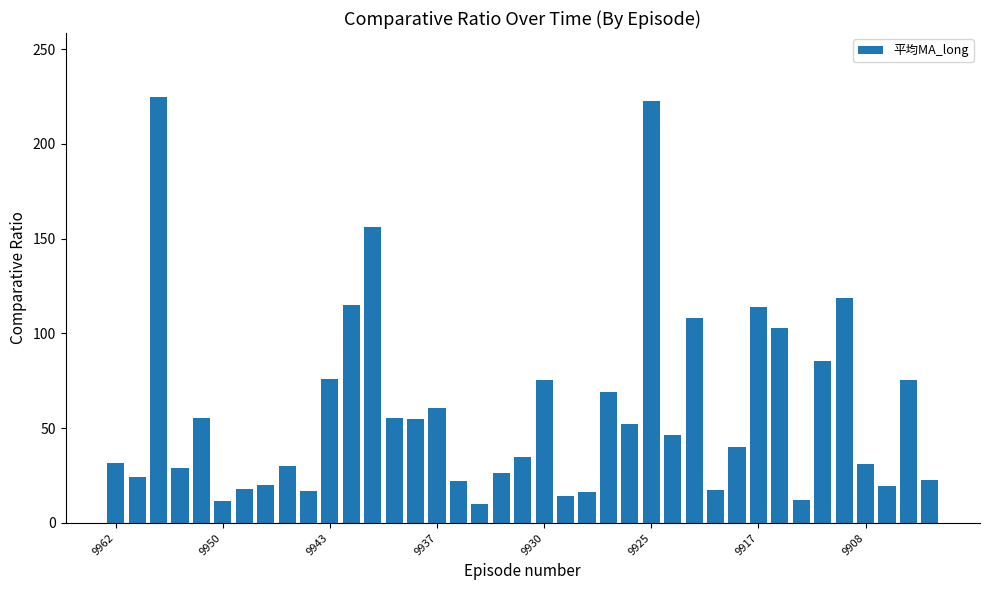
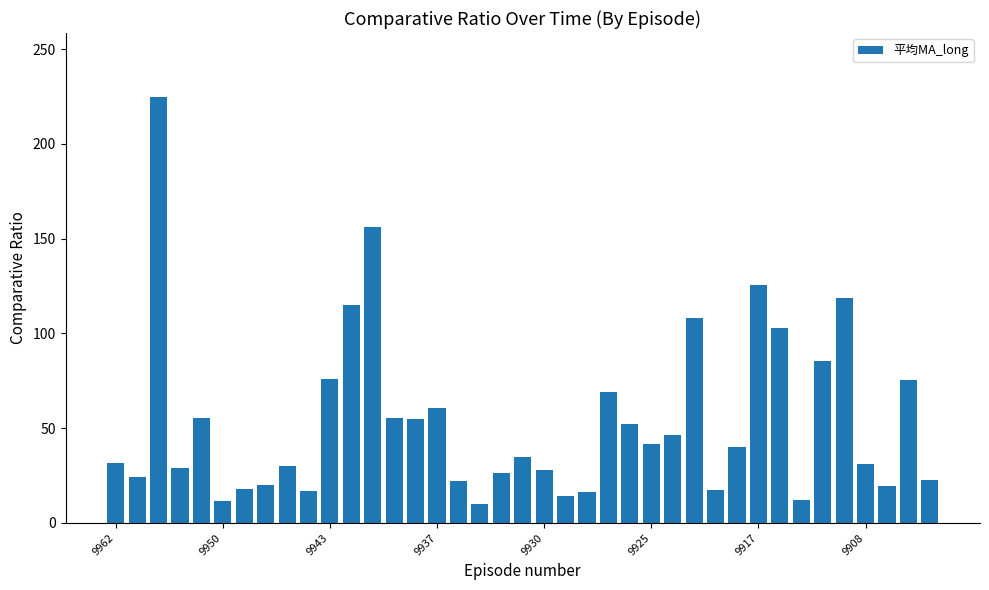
9930: 75 -> 28
9925: 223 -> 42
9917: 114 -> 125
